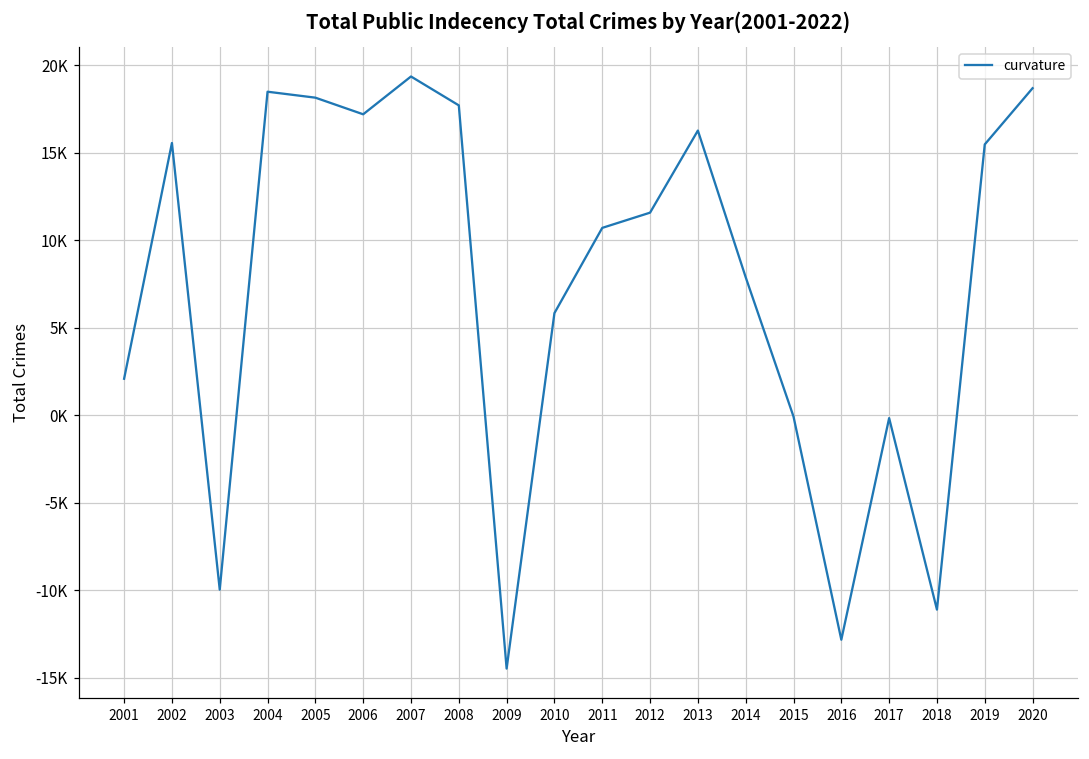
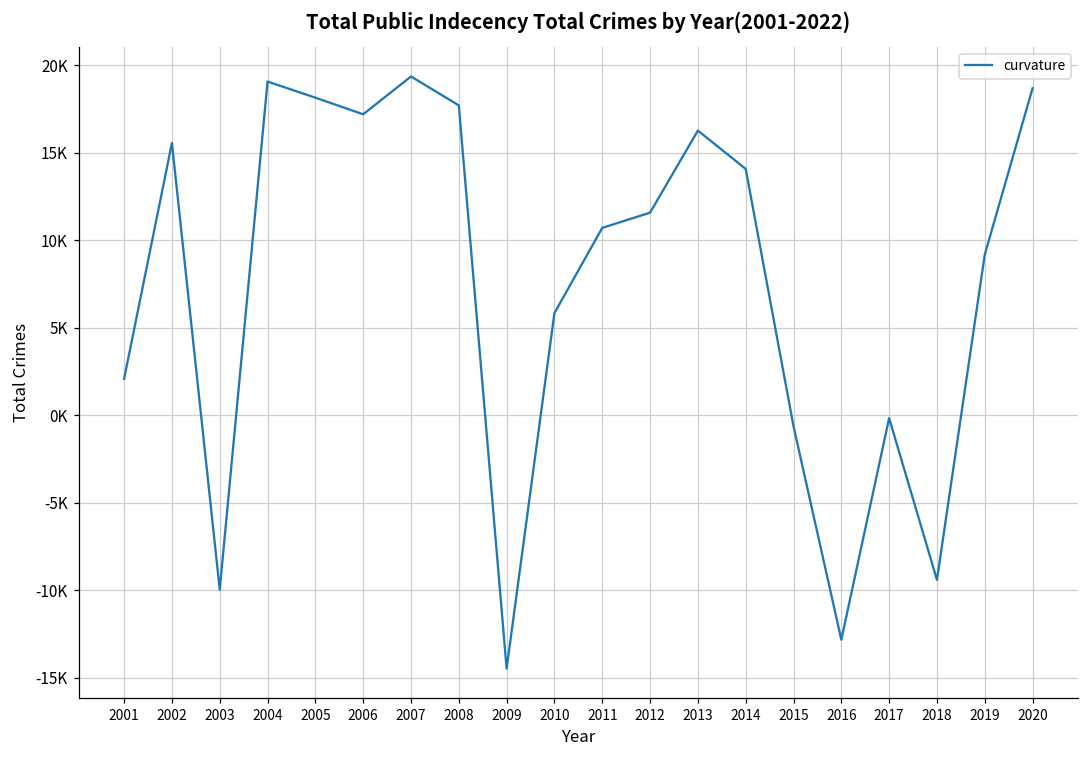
2004: 18500 -> 19100
2014: 7900 -> 14100
2015: -100 -> -600
2018: -11100 -> -9400
2019: 15500 -> 9200
